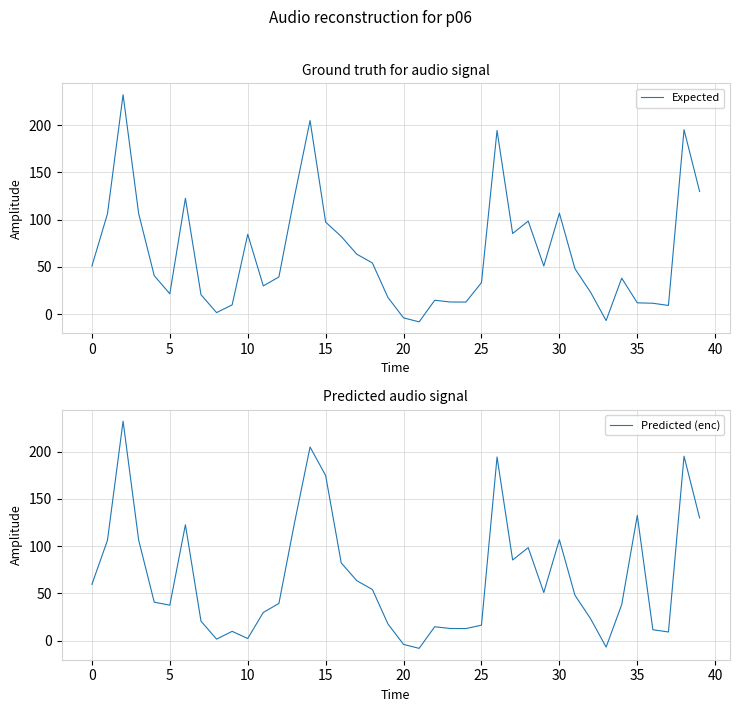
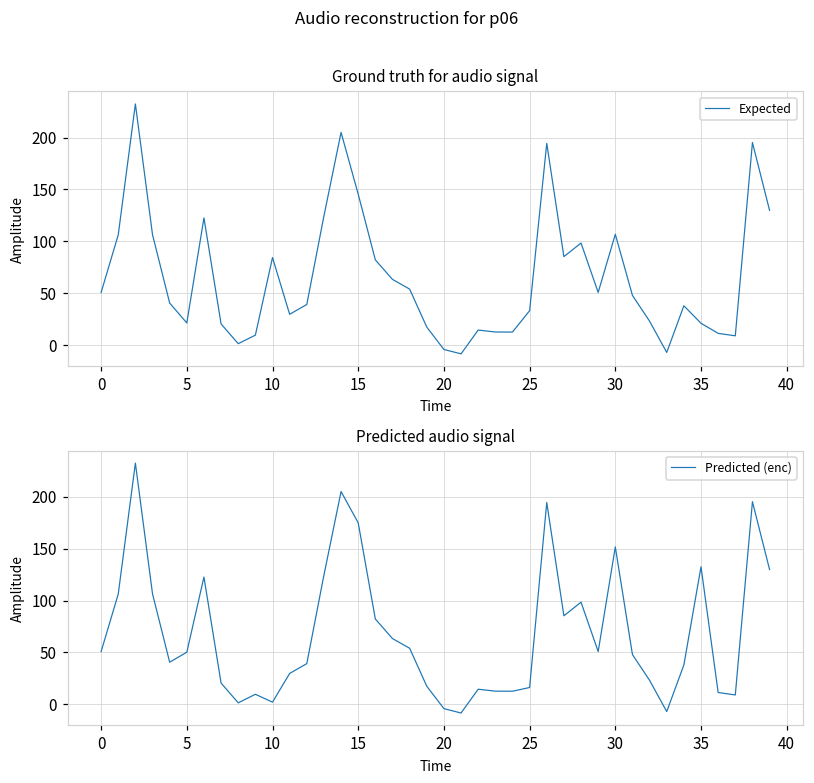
Ground truth for audio signal, 15: 100 -> 150
Ground truth for audio signal, 35: 10 -> 20
Predicted audio signal, 0: 60 -> 50
Predicted audio signal, 5: 40 -> 50
Predicted audio signal, 30: 110 -> 150
